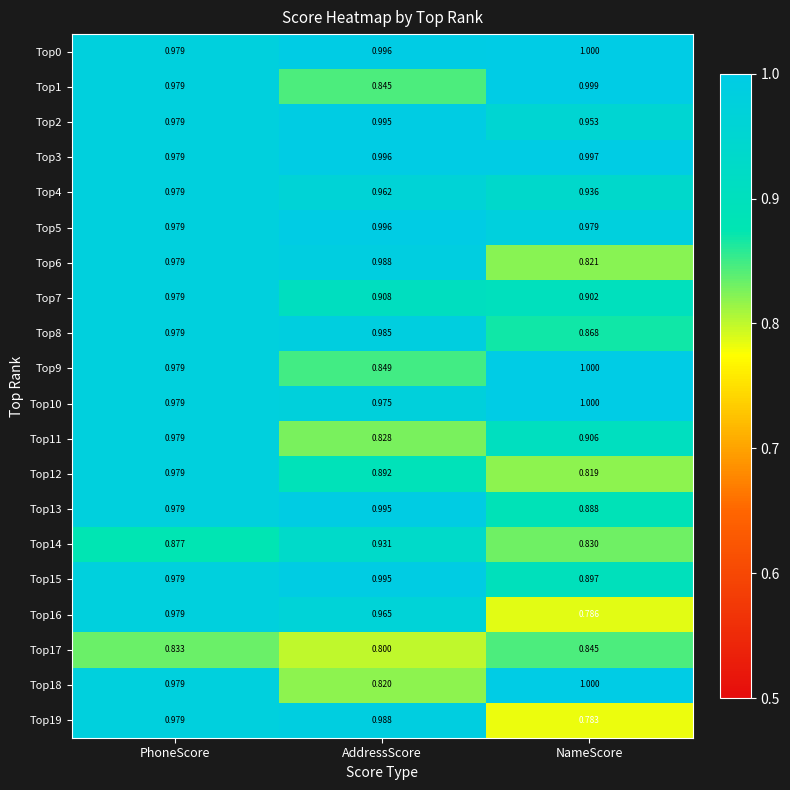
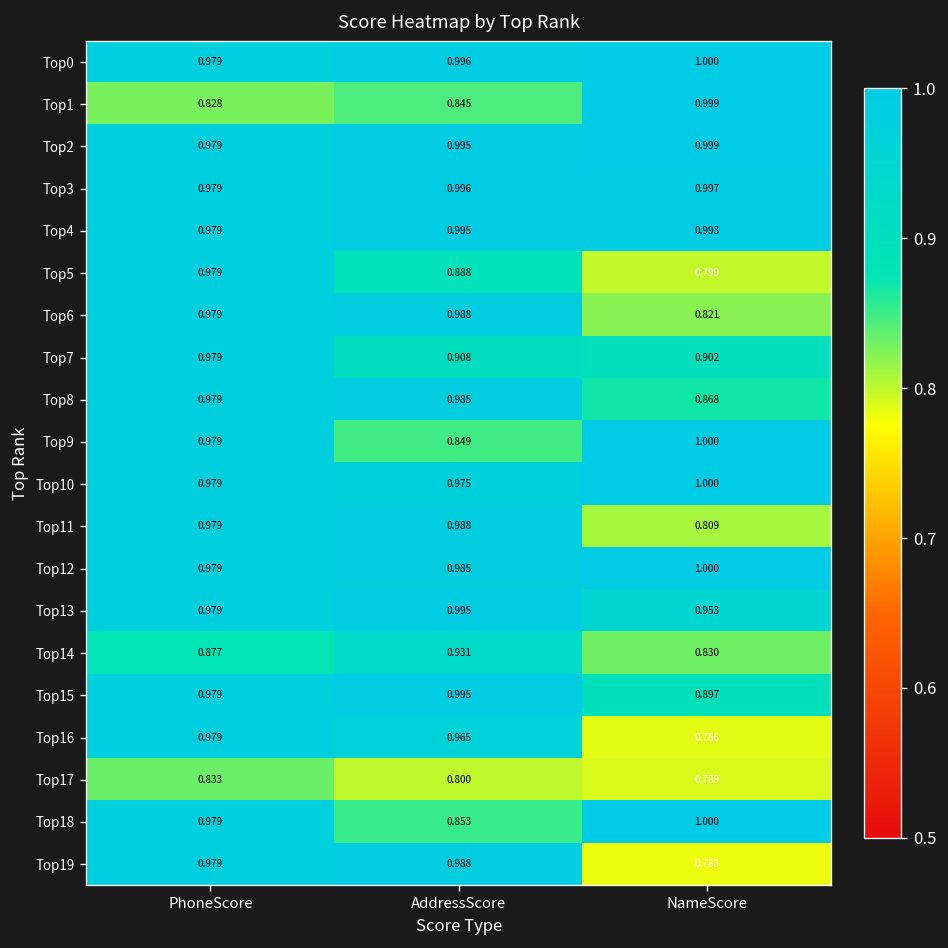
Top1, PhoneScore: 0.979 -> 0.828
Top2, NameScore: 0.953 -> 0.999
Top4, AddressScore: 0.962 -> 0.995
Top4, NameScore: 0.936 -> 0.993
Top5, AddressScore: 0.996 -> 0.888
Top5, NameScore: 0.979 -> 0.799
Top11, AddressScore: 0.828 -> 0.988
Top11, NameScore: 0.906 -> 0.809
Top12, AddressScore: 0.892 -> 0.985
Top12, NameScore: 0.819 -> 1.000
Top13, NameScore: 0.888 -> 0.953
Top17, NameScore: 0.845 -> 0.789
Top18, AddressScore: 0.820 -> 0.853
